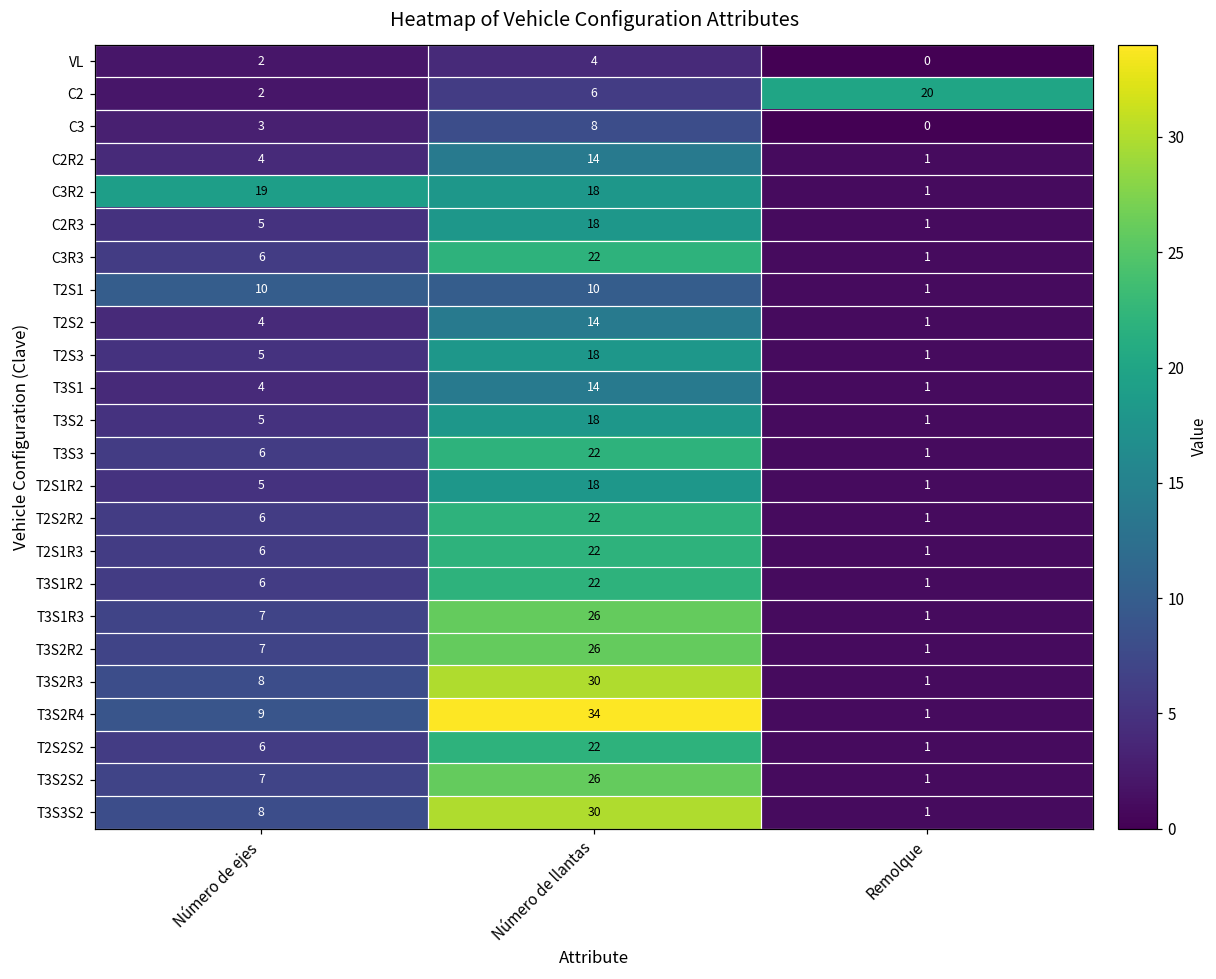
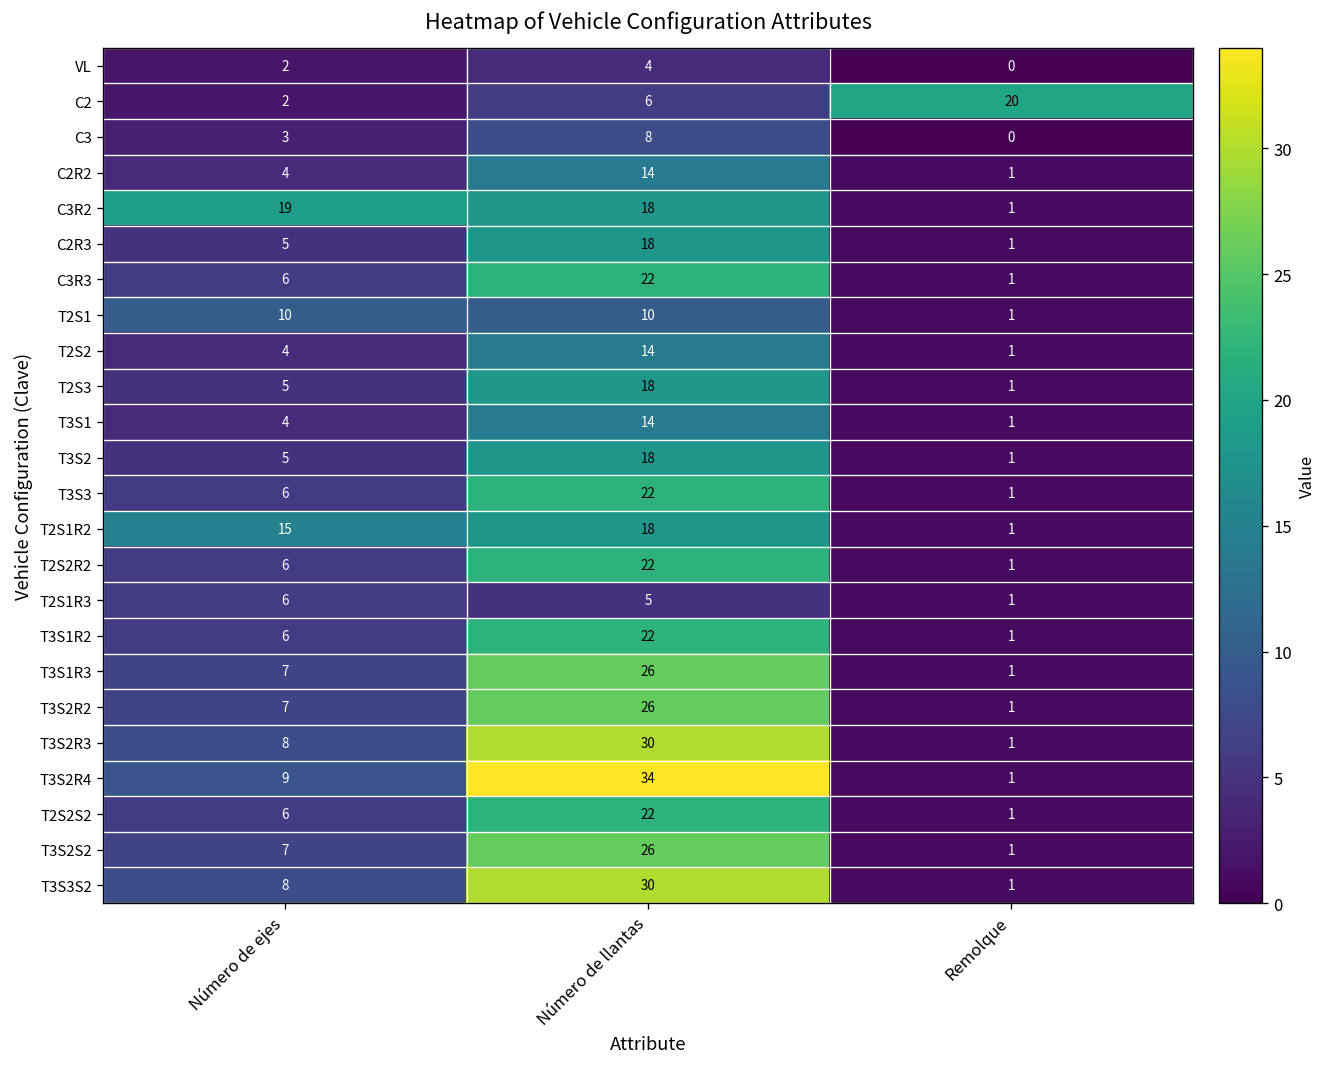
T2S1R2, Número de ejes: 5 -> 15
T2S1R3, Número de llantas: 22 -> 5
